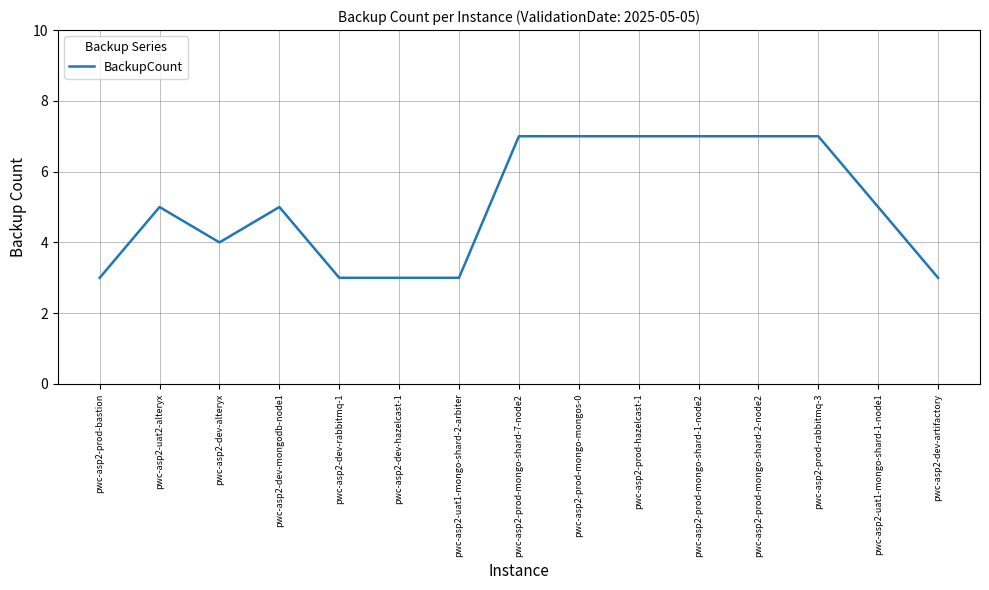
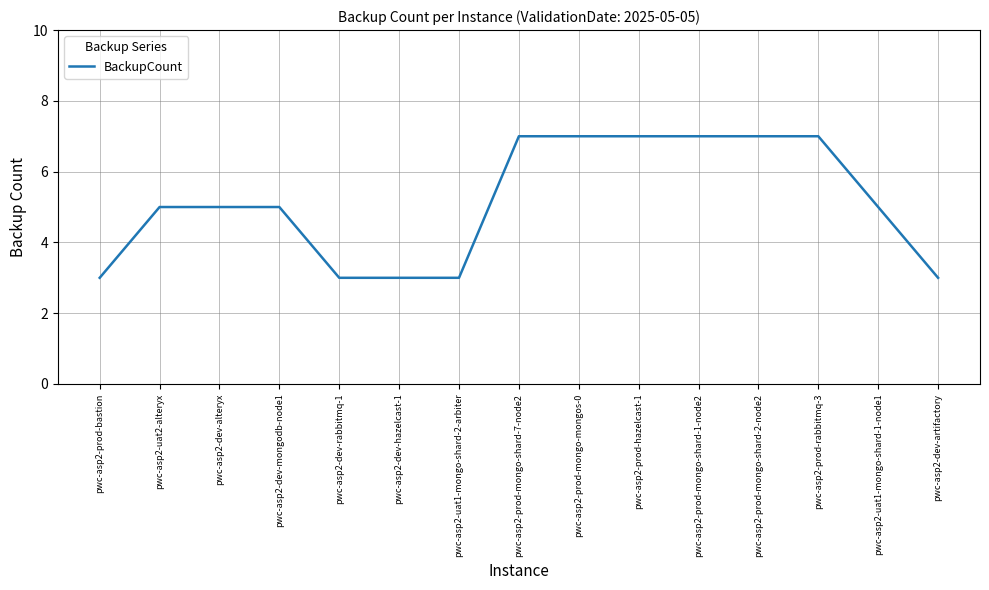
pwc-asp2-dev-alteryx: 4 -> 5
